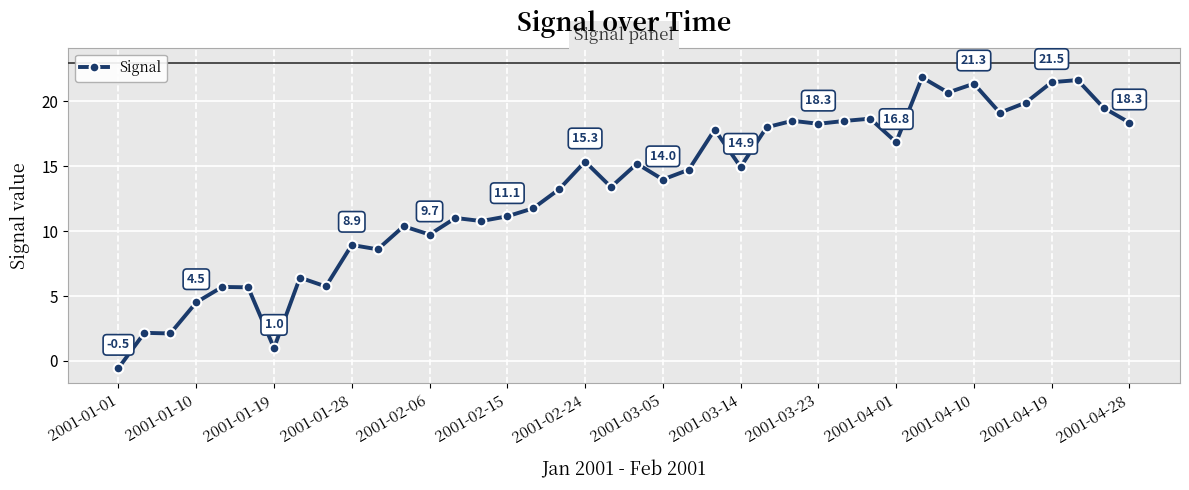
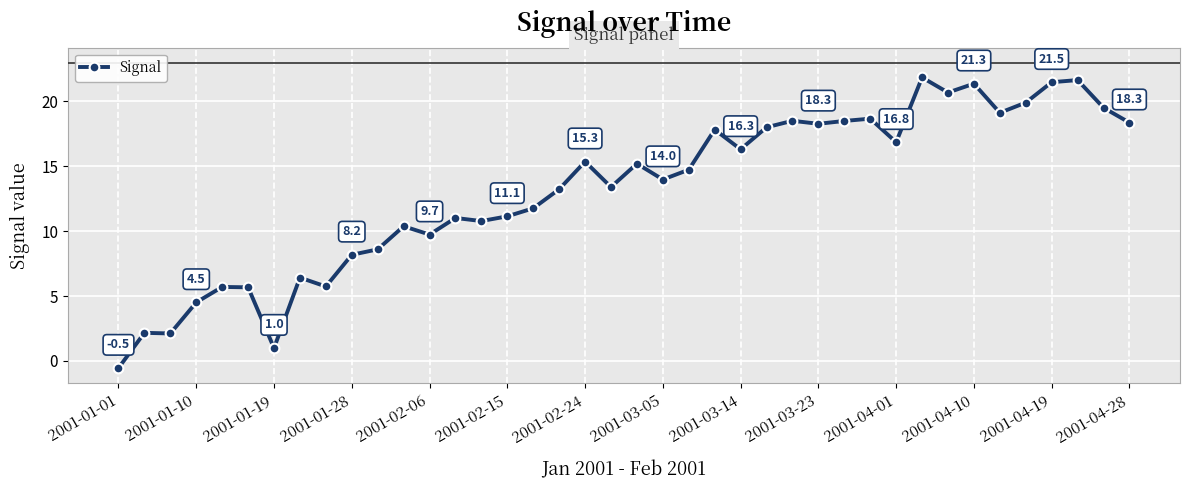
2001-01-28: 8.9 -> 8.2
2001-03-14: 14.9 -> 16.3
